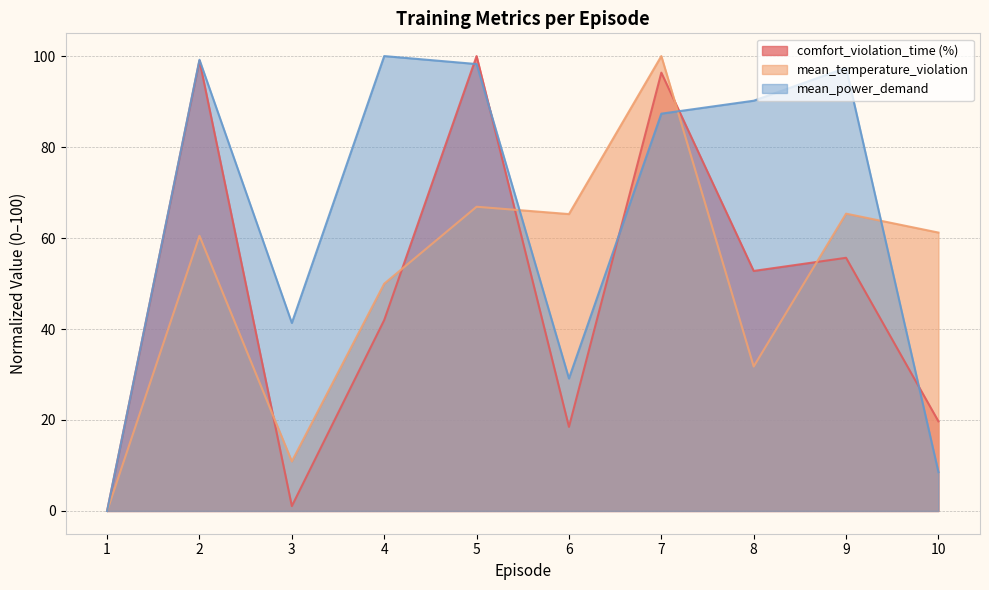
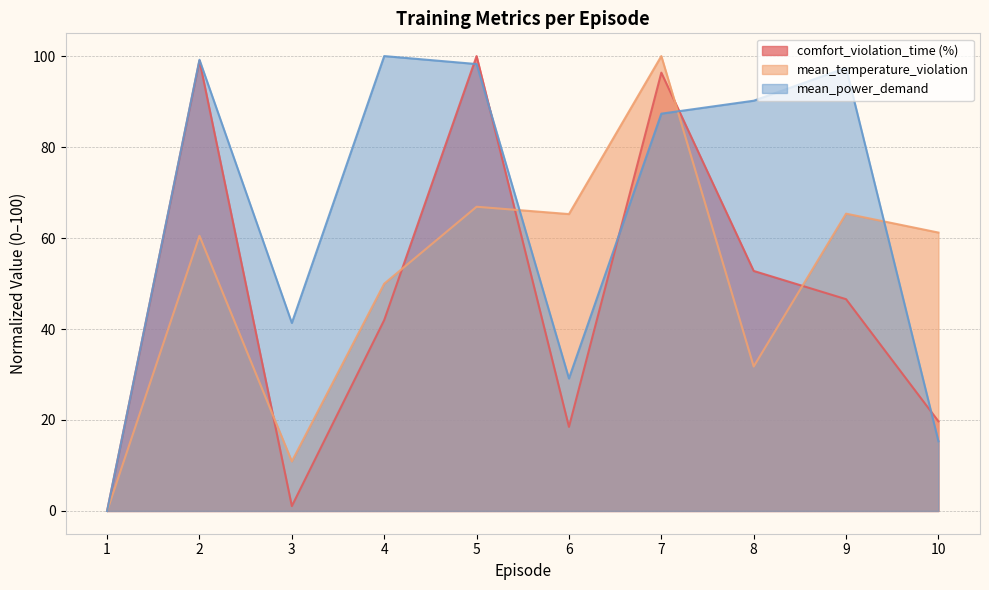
comfort_violation_time (%), 9: 56 -> 47
mean_power_demand, 10: 9 -> 15
